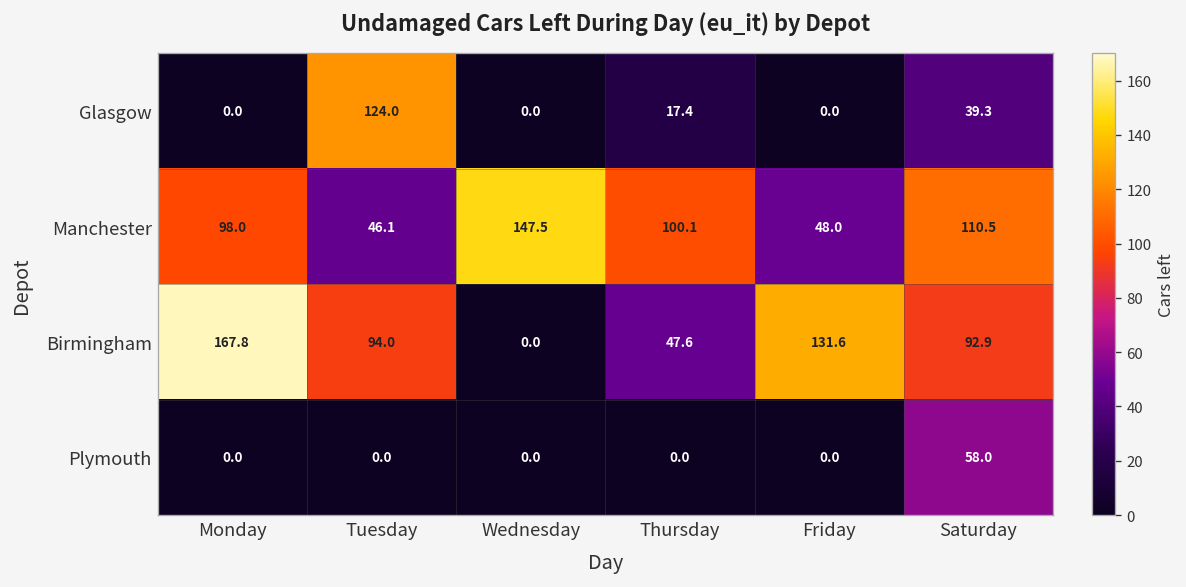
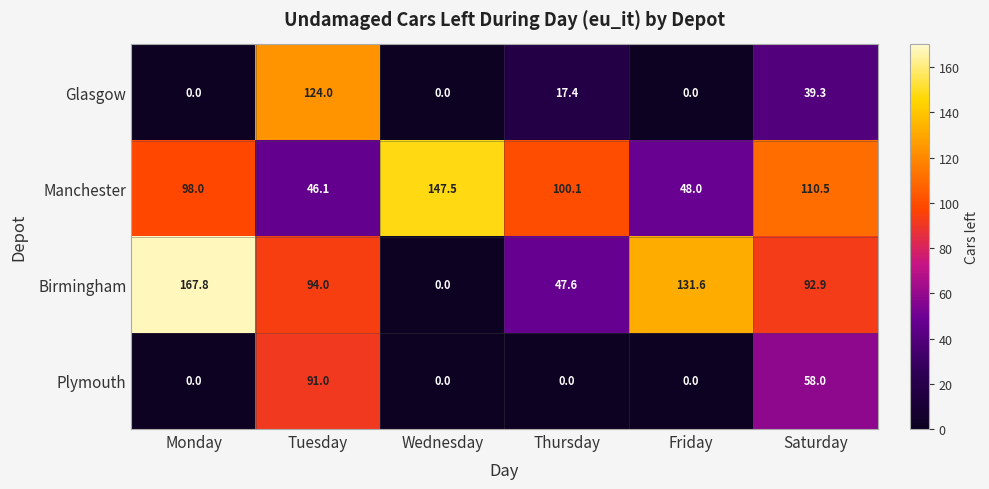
Plymouth, Tuesday: 0.0 -> 91.0
